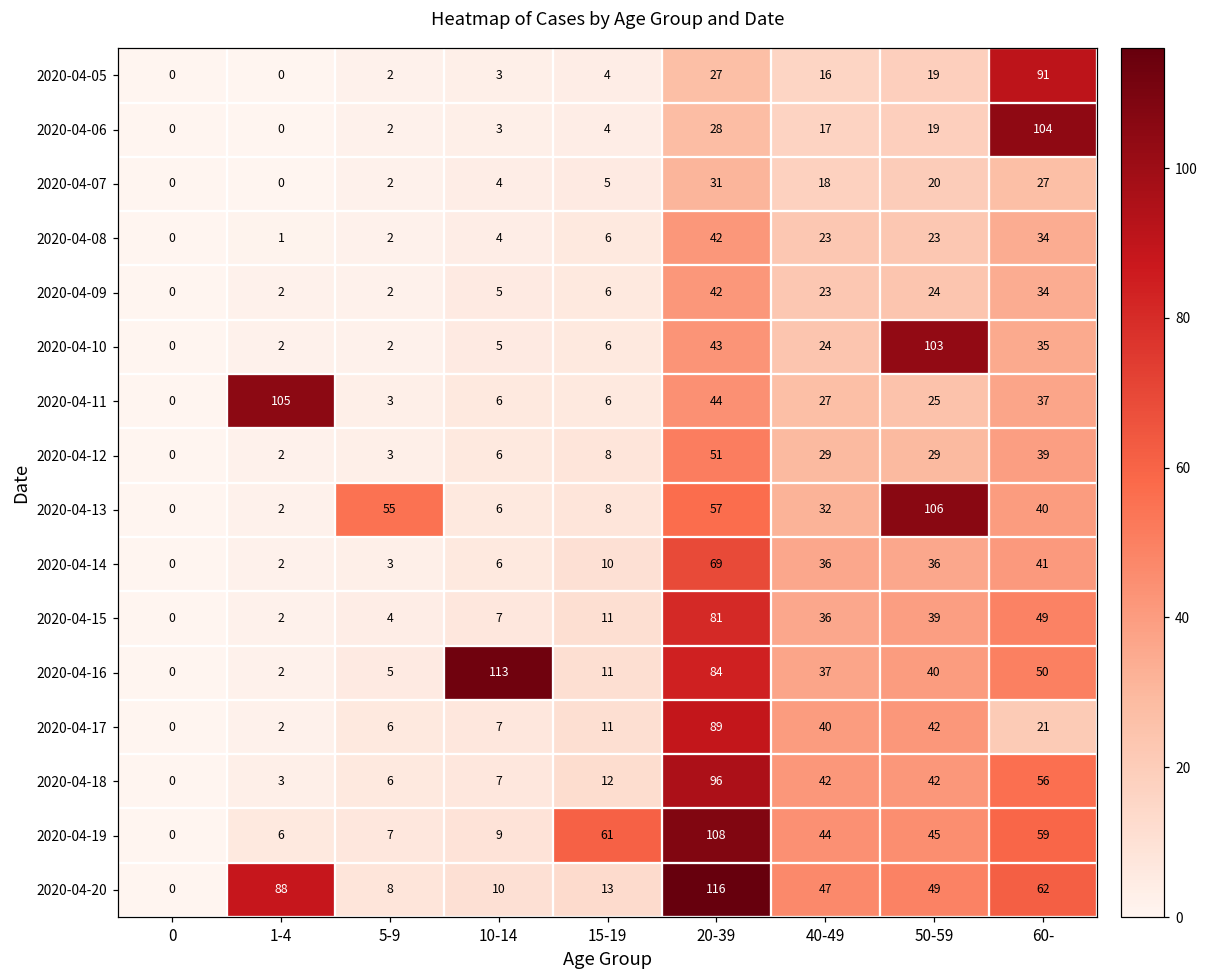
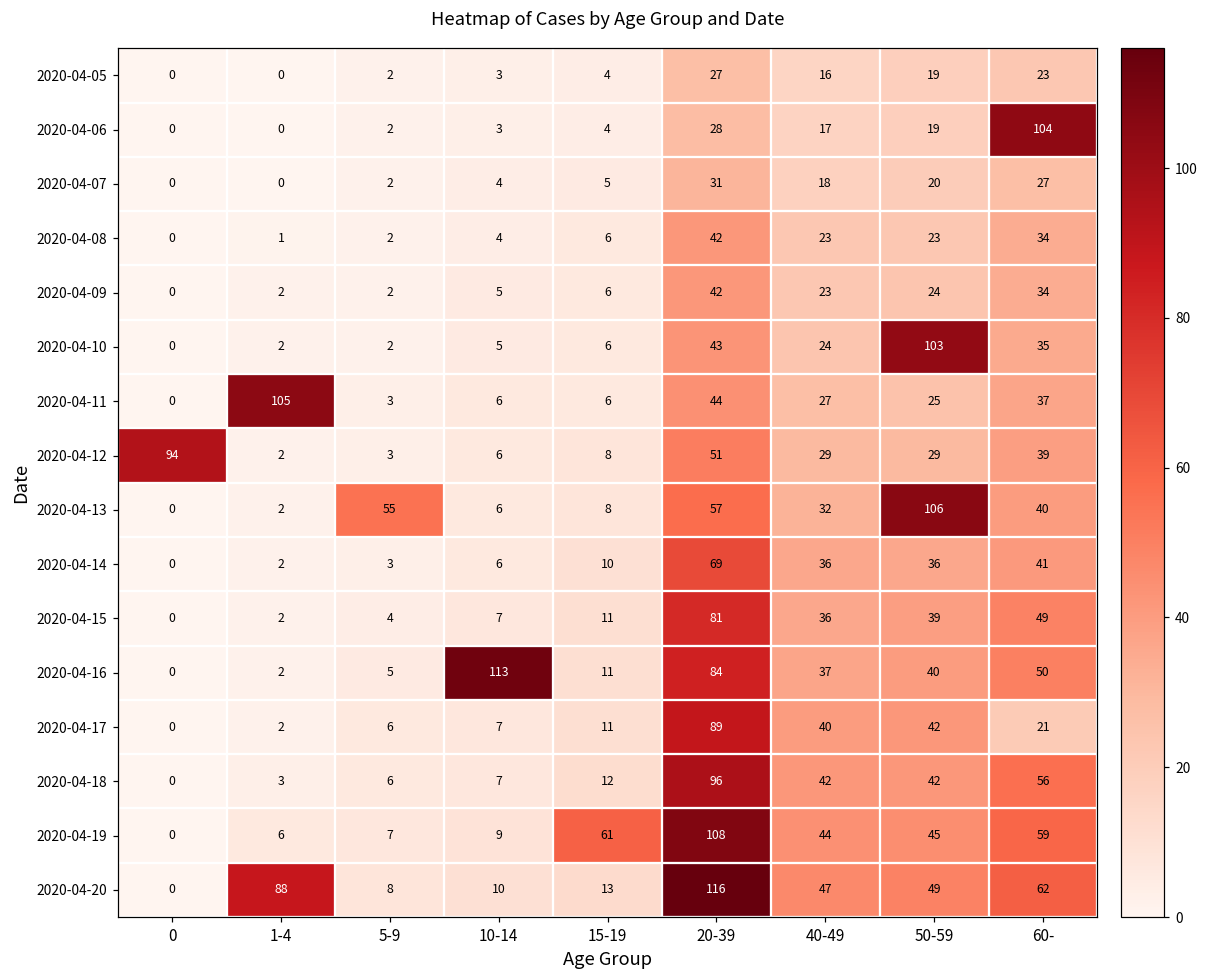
2020-04-05, 60-: 91 -> 23
2020-04-12, 0: 0 -> 94
